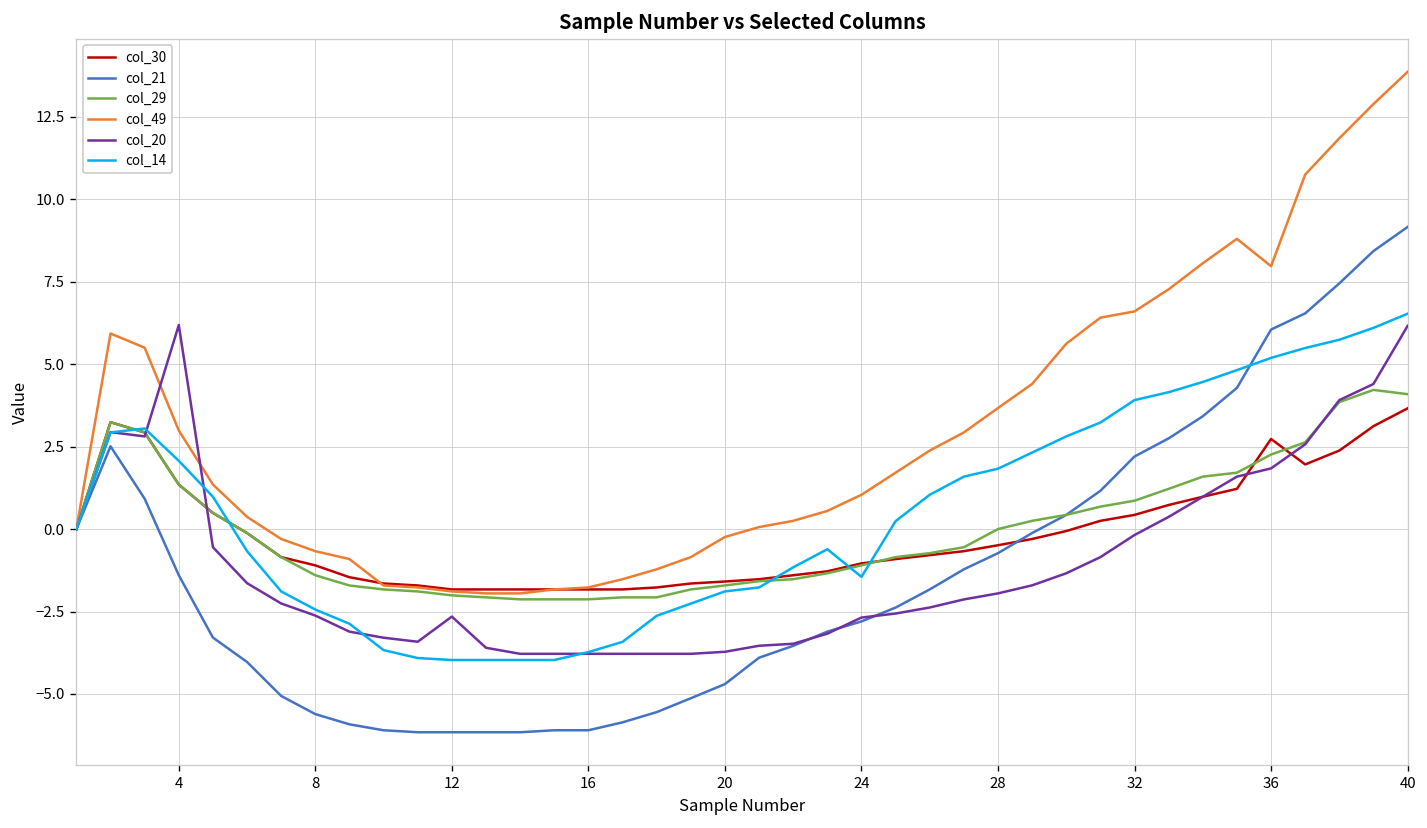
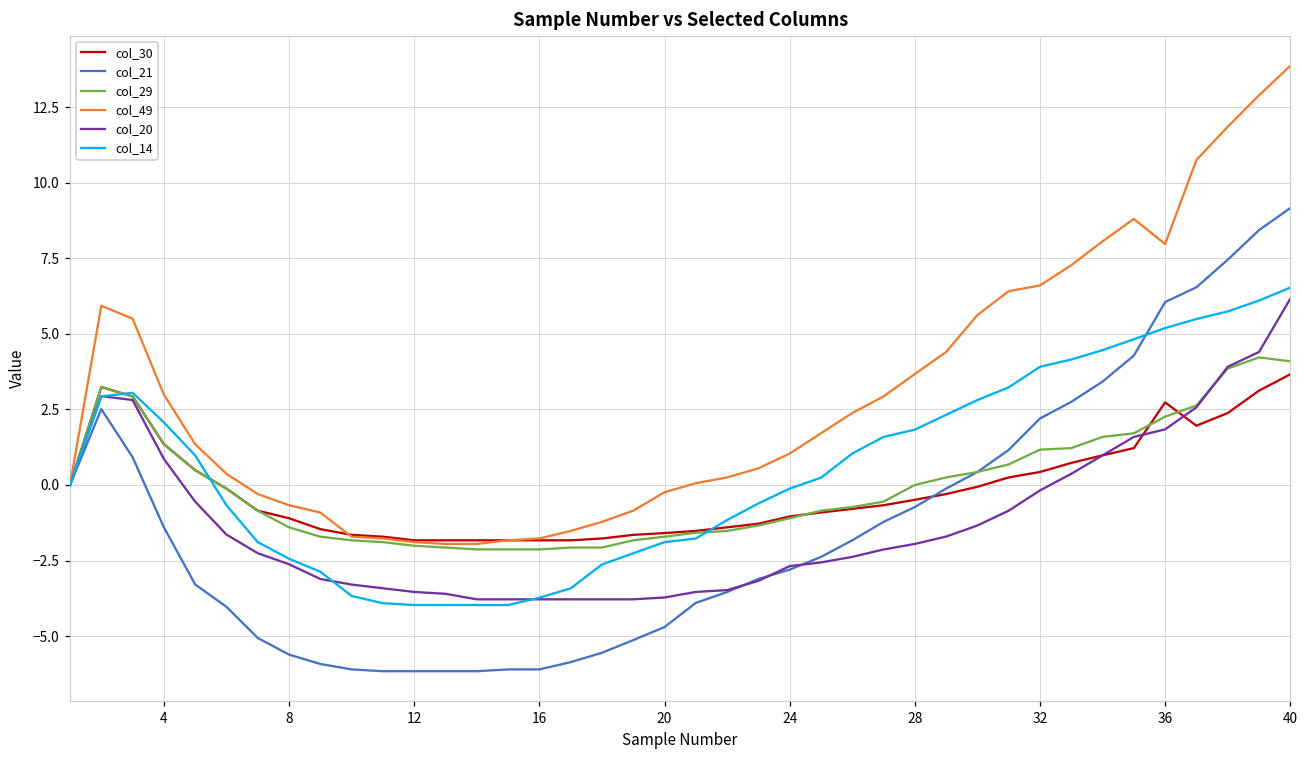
col_20, 4: 6.2 -> 0.9
col_20, 12: -2.7 -> -3.5
col_14, 24: -1.4 -> -0.1
col_29, 32: 0.9 -> 1.2
